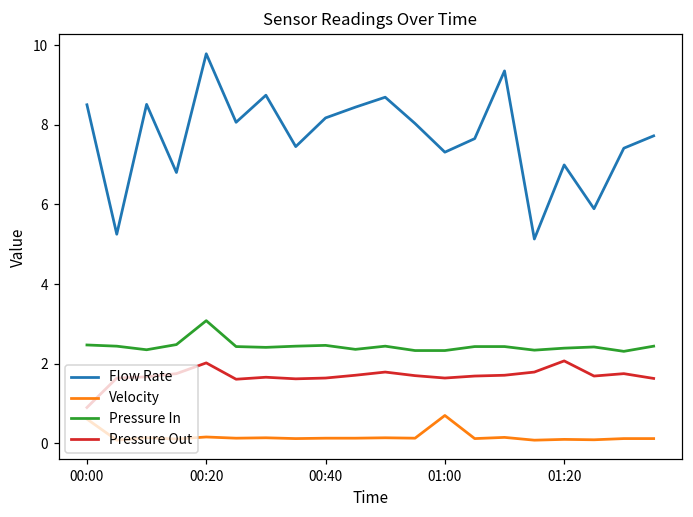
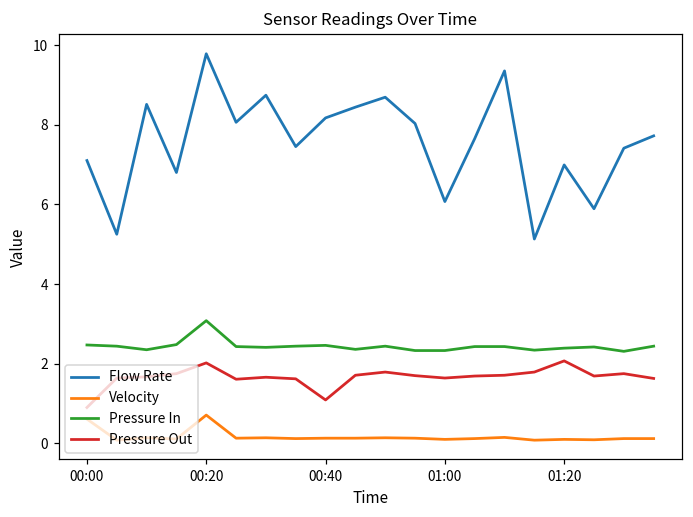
Flow Rate, 00:00: 8.5 -> 7.1
Velocity, 00:20: 0.2 -> 0.7
Pressure Out, 00:40: 1.6 -> 1.1
Flow Rate, 01:00: 7.3 -> 6.1
Velocity, 01:00: 0.7 -> 0.1
